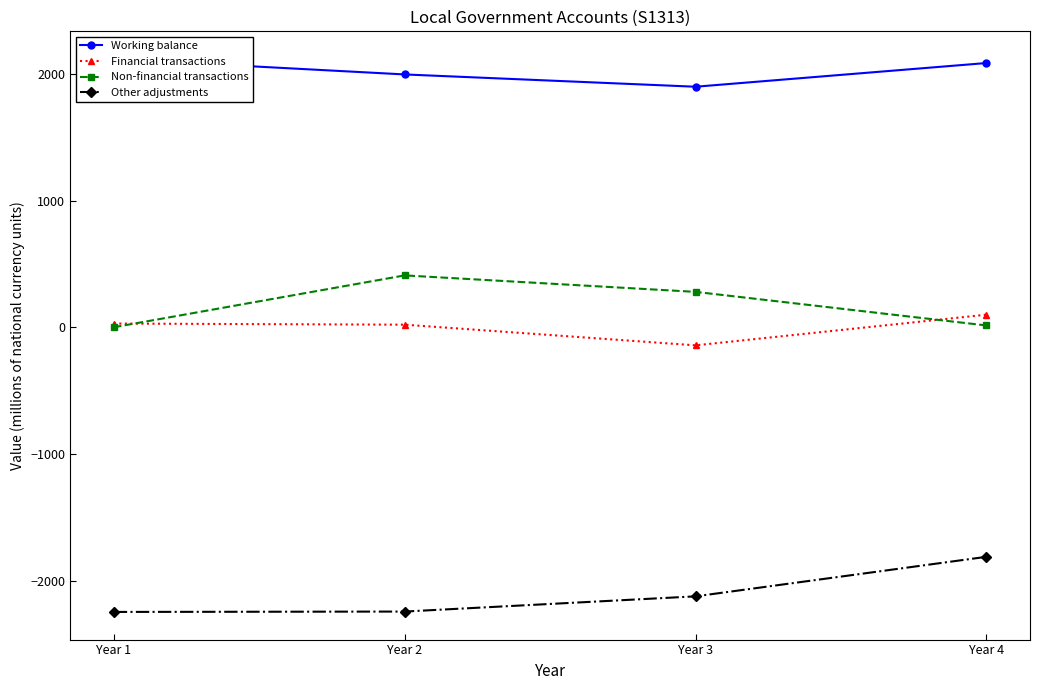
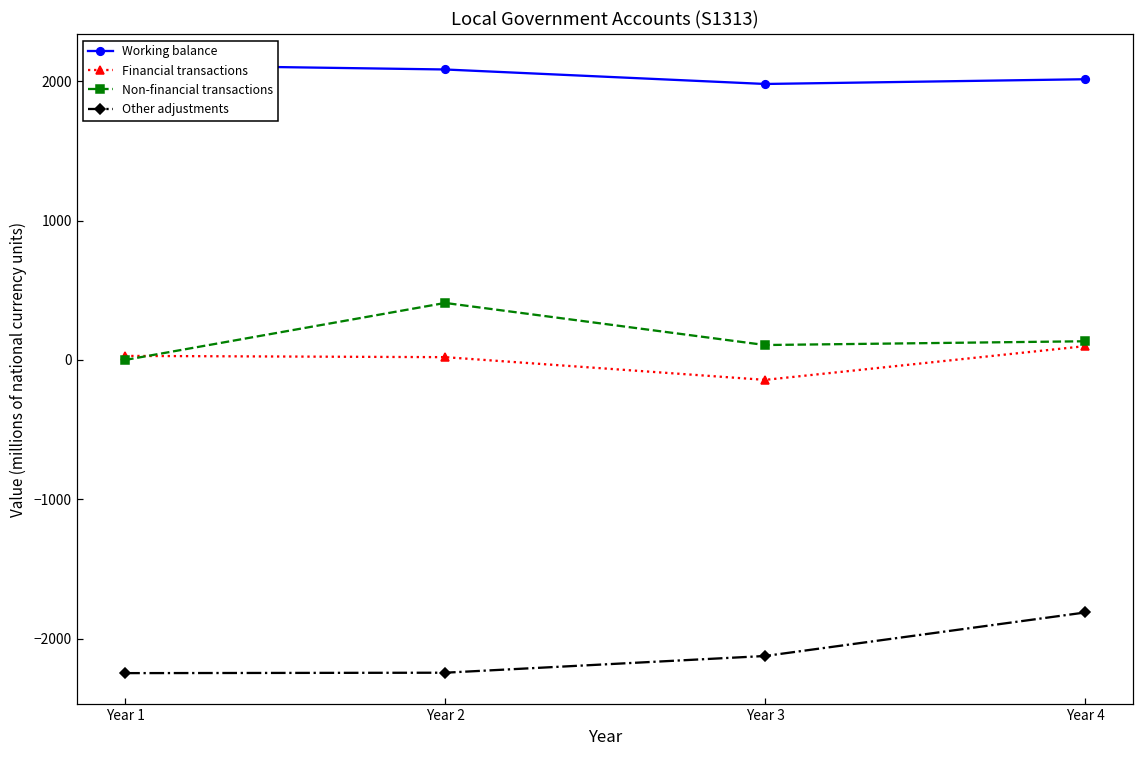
Working balance, Year 2: 2000 -> 2080
Working balance, Year 3: 1900 -> 1980
Non-financial transactions, Year 3: 280 -> 110
Working balance, Year 4: 2090 -> 2010
Non-financial transactions, Year 4: 10 -> 130
